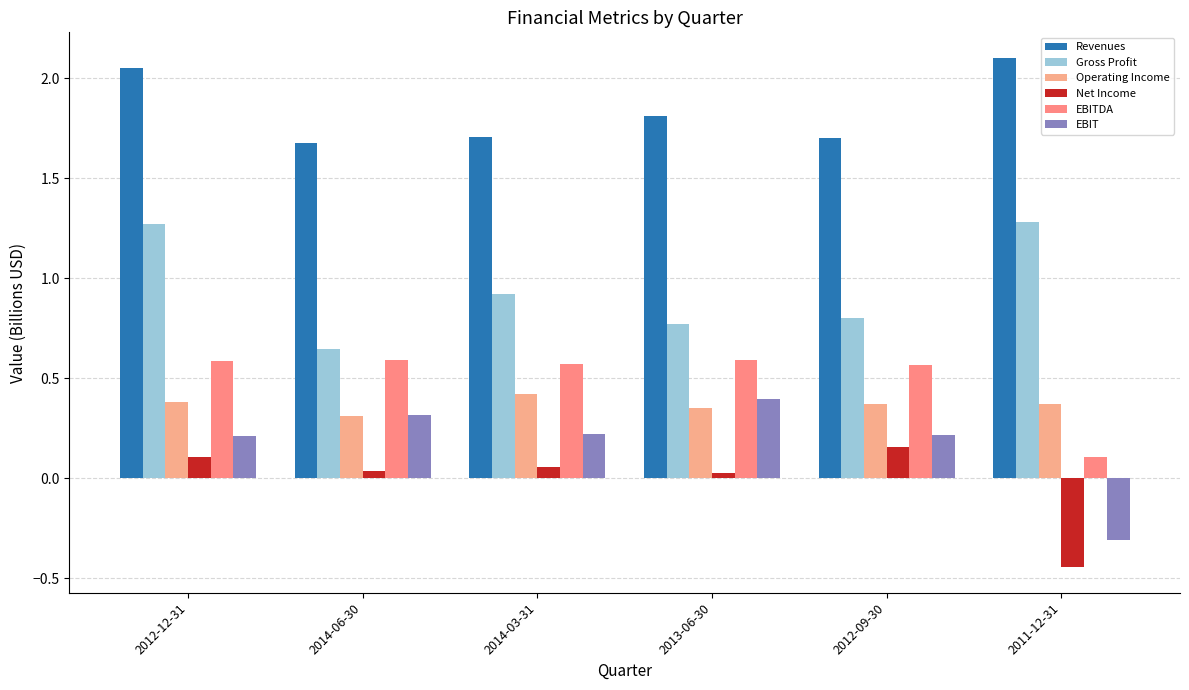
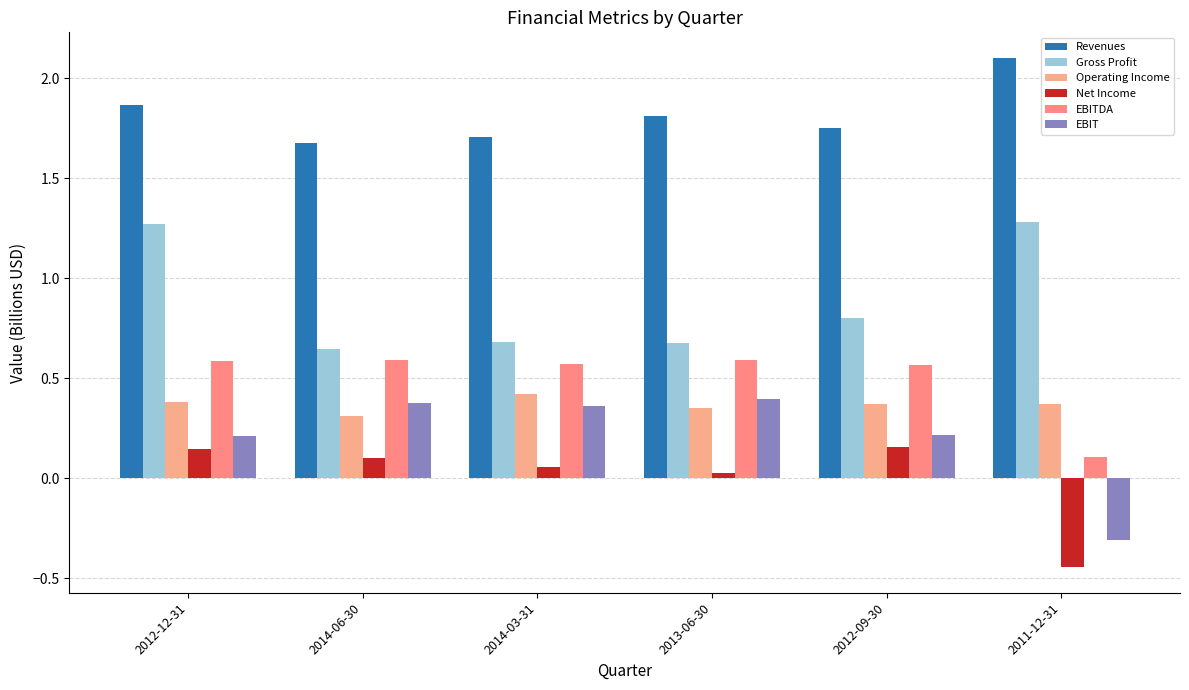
Revenues, 2012-12-31: 2.05 -> 1.87
Net Income, 2012-12-31: 0.11 -> 0.15
Net Income, 2014-06-30: 0.04 -> 0.10
EBIT, 2014-06-30: 0.32 -> 0.38
Gross Profit, 2014-03-31: 0.92 -> 0.68
EBIT, 2014-03-31: 0.22 -> 0.36
Gross Profit, 2013-06-30: 0.77 -> 0.68
Revenues, 2012-09-30: 1.70 -> 1.75
